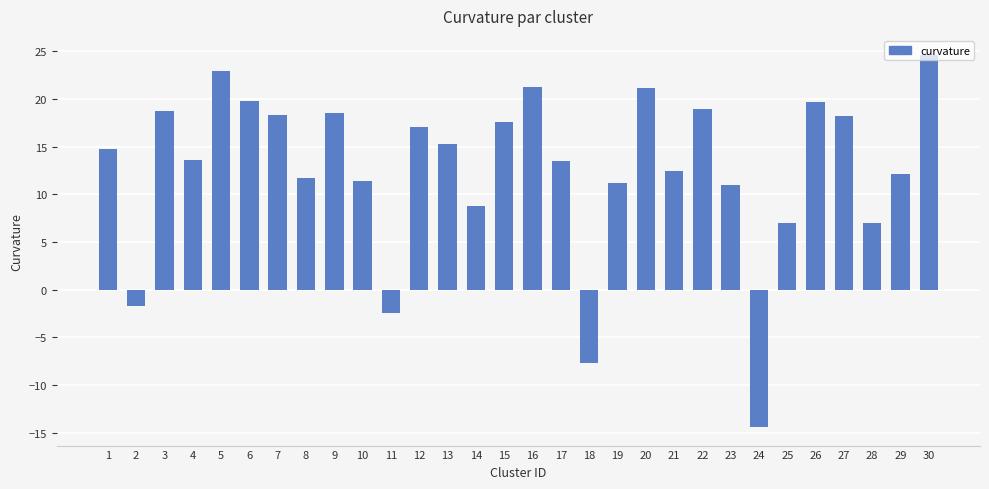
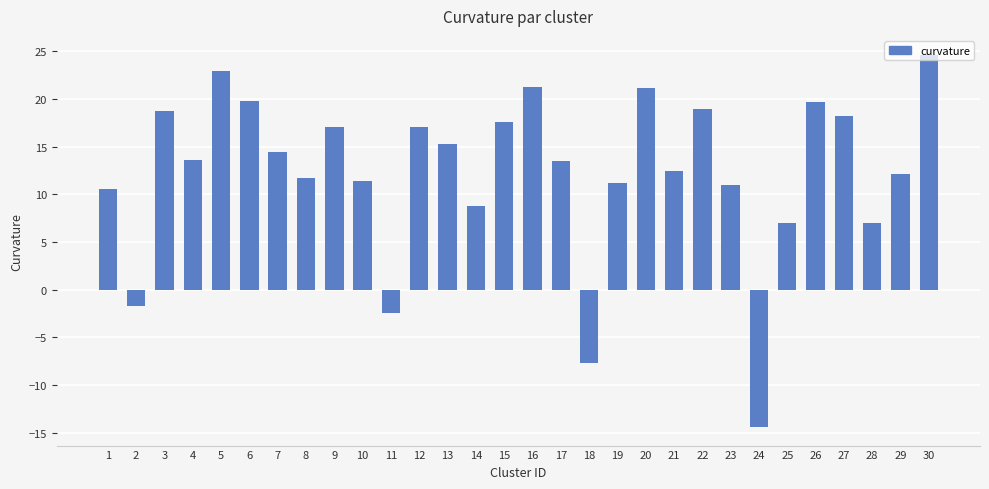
1: 15 -> 11
7: 18 -> 14
9: 19 -> 17
